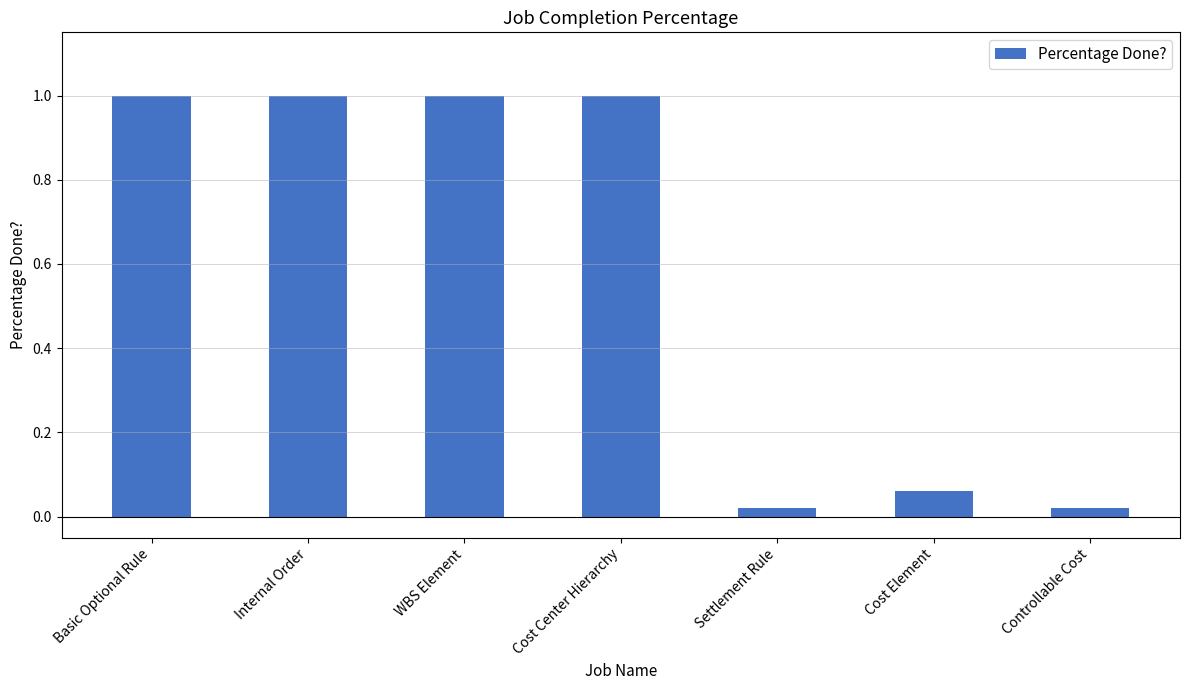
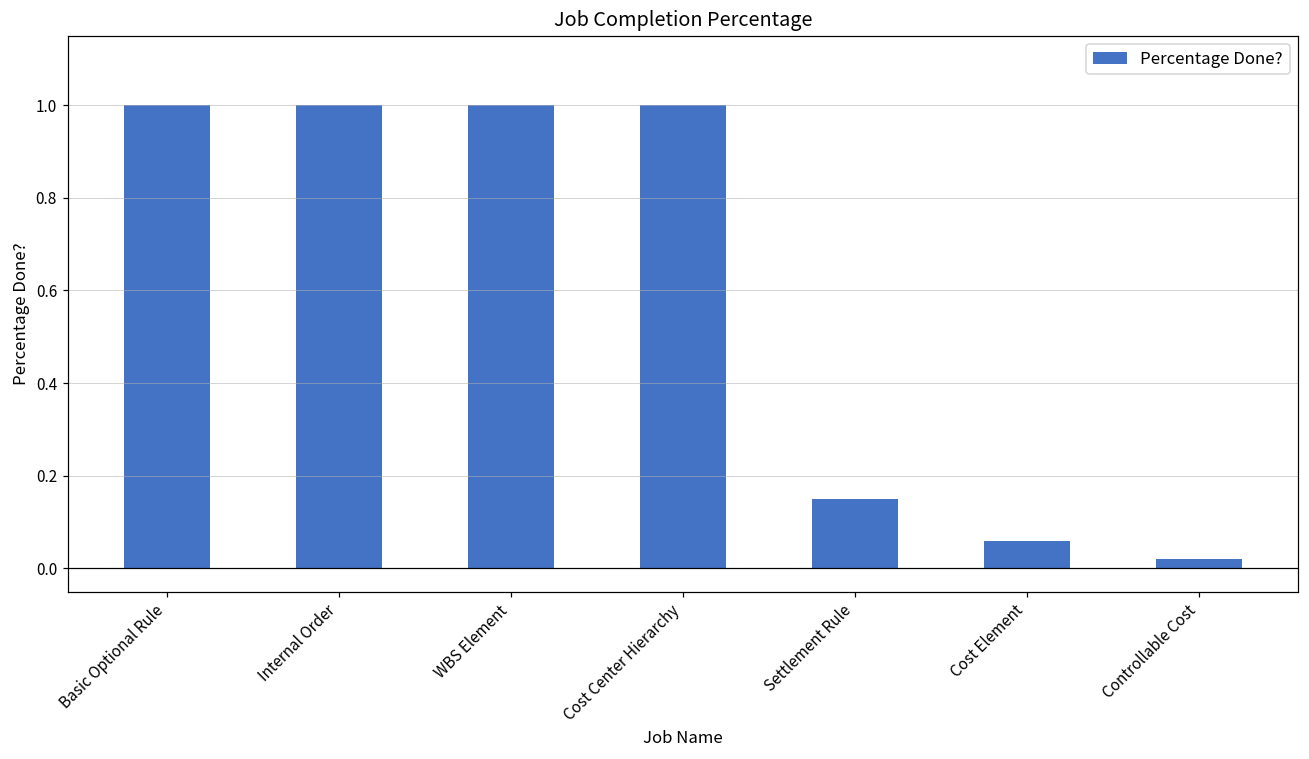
Settlement Rule: 0.02 -> 0.15
